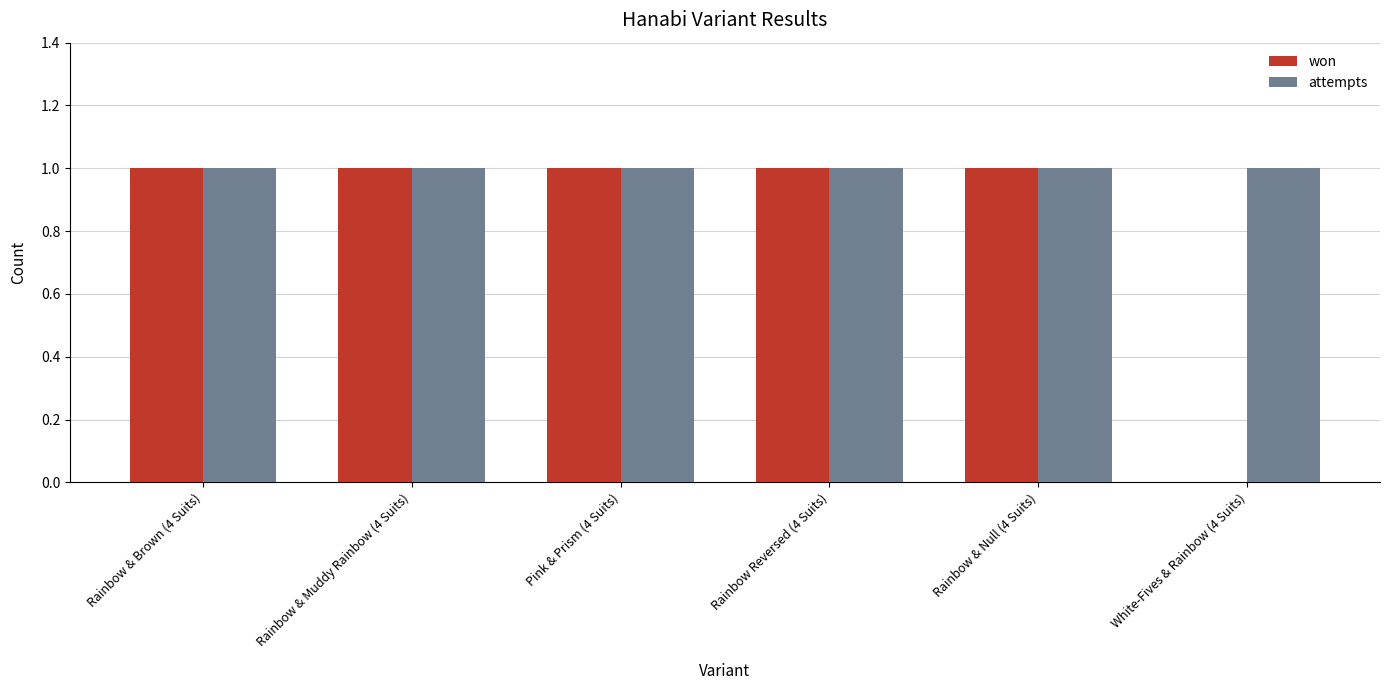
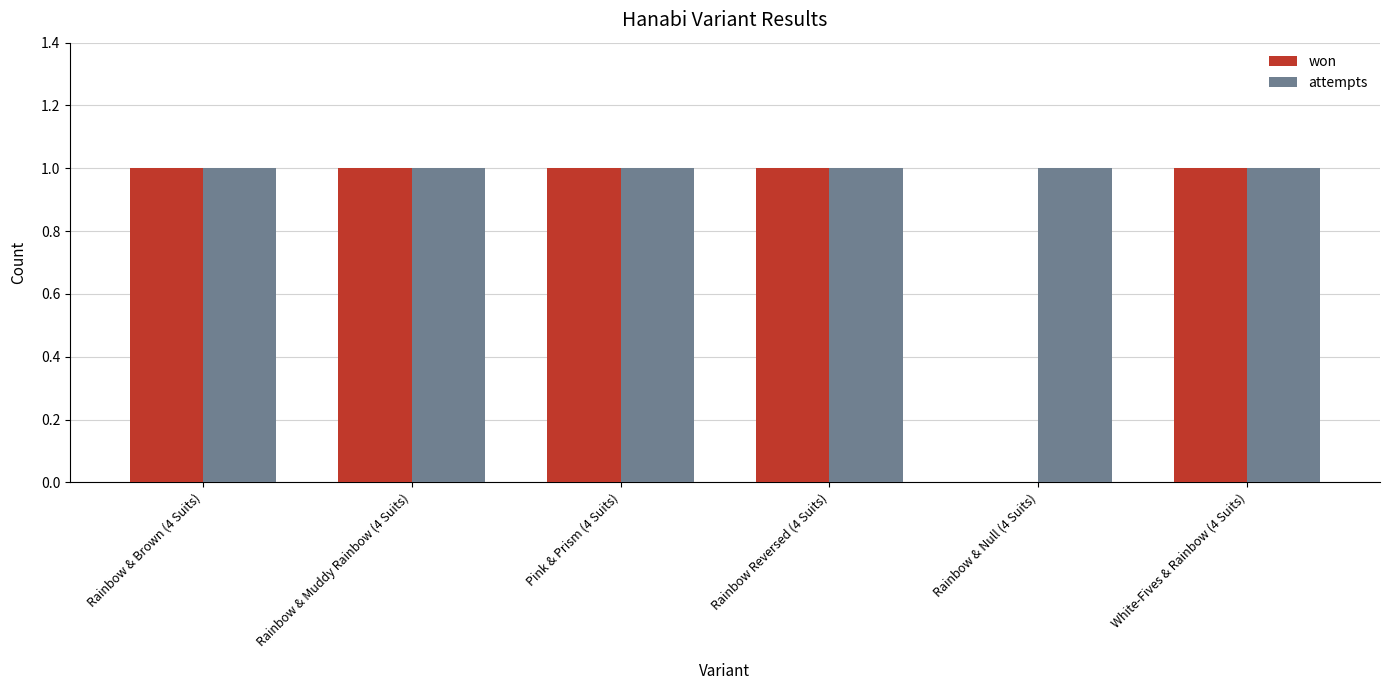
won, Rainbow & Null (4 Suits): 1 -> 0
won, White-Fives & Rainbow (4 Suits): 0 -> 1
